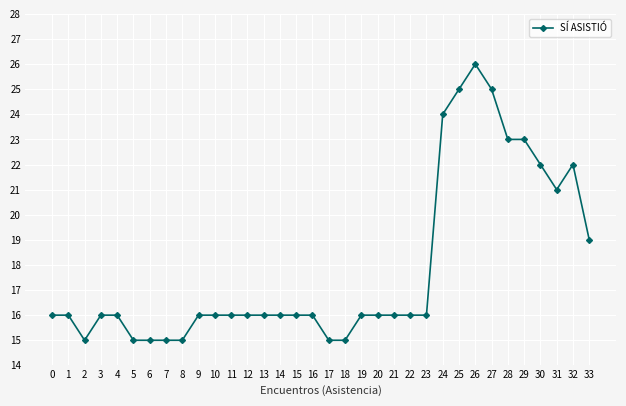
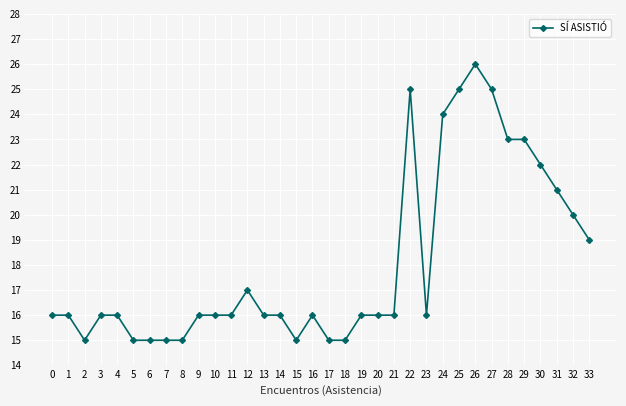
12: 16 -> 17
15: 16 -> 15
22: 16 -> 25
32: 22 -> 20
